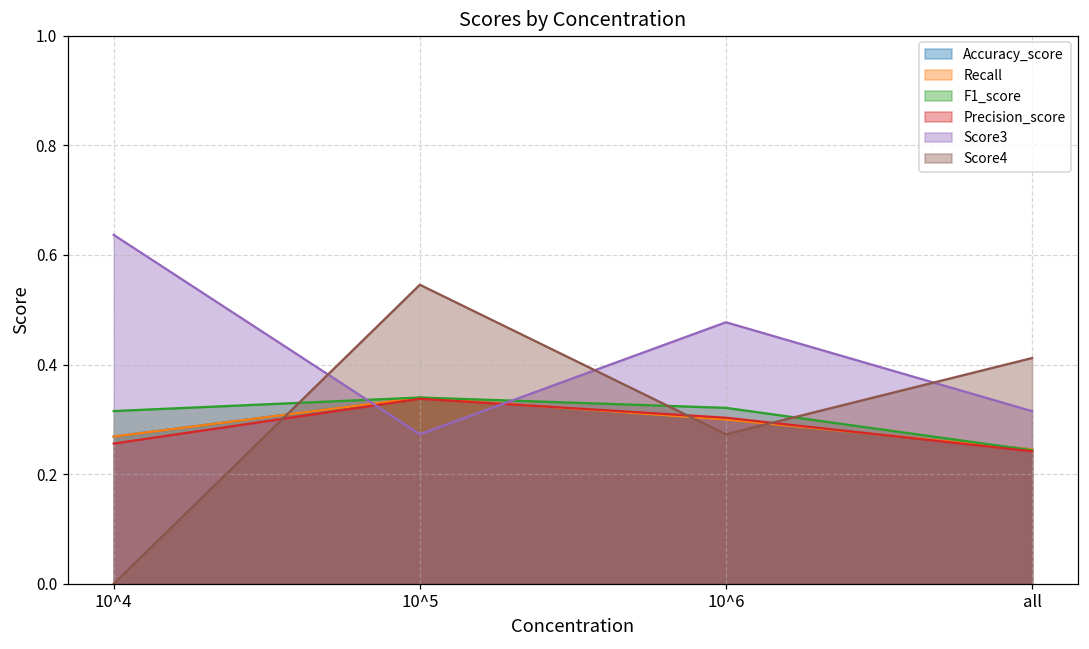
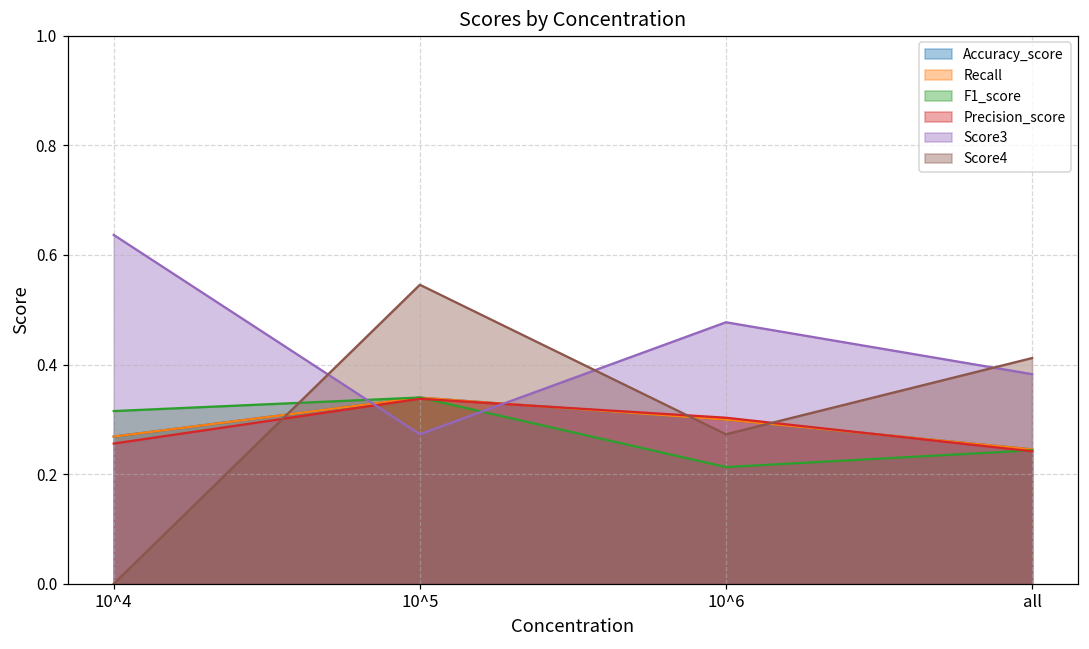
F1_score, 10^6: 0.32 -> 0.21
Score3, all: 0.31 -> 0.38
